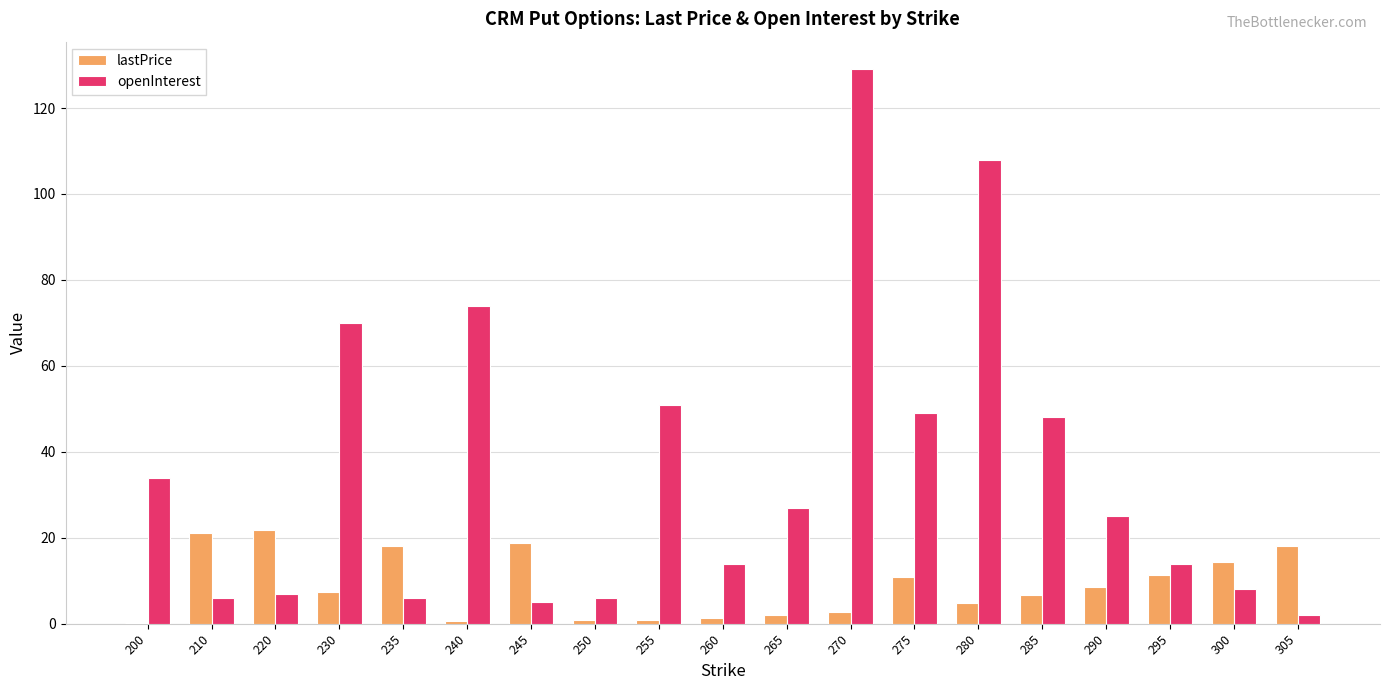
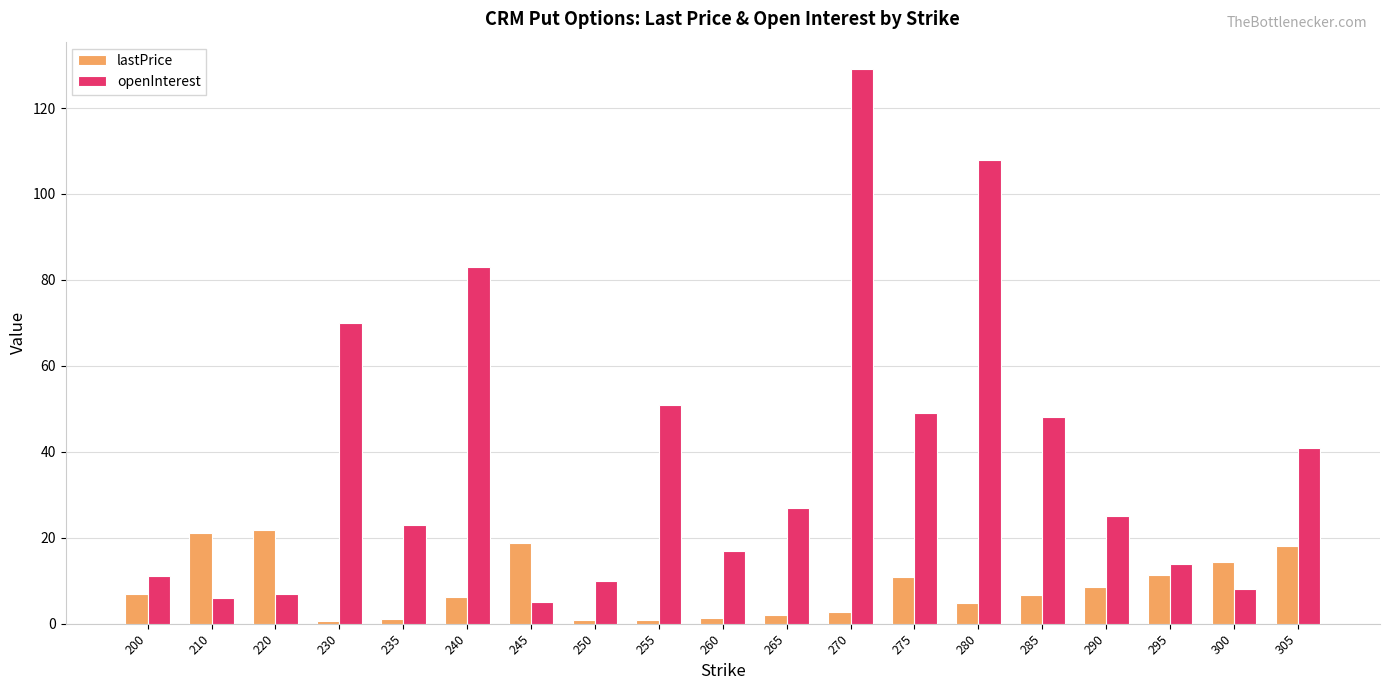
lastPrice, 200: 0 -> 7
openInterest, 200: 34 -> 11
lastPrice, 230: 7 -> 1
lastPrice, 235: 18 -> 1
openInterest, 235: 6 -> 23
lastPrice, 240: 1 -> 6
openInterest, 240: 74 -> 83
openInterest, 250: 6 -> 10
openInterest, 260: 14 -> 17
openInterest, 305: 2 -> 41
